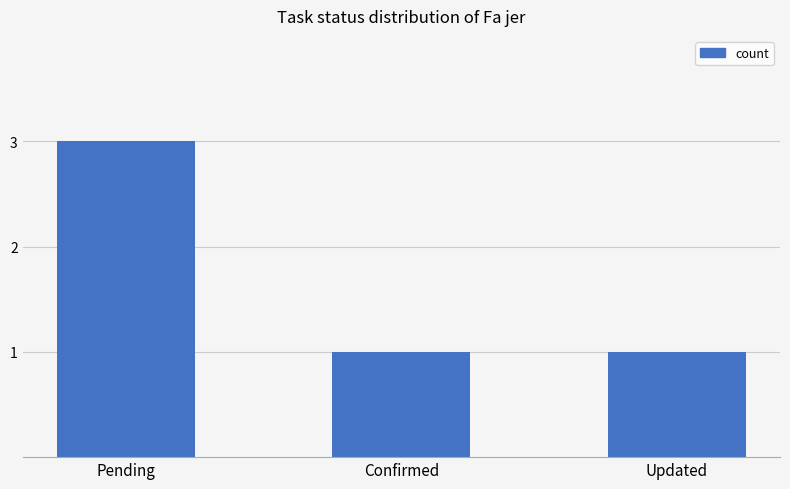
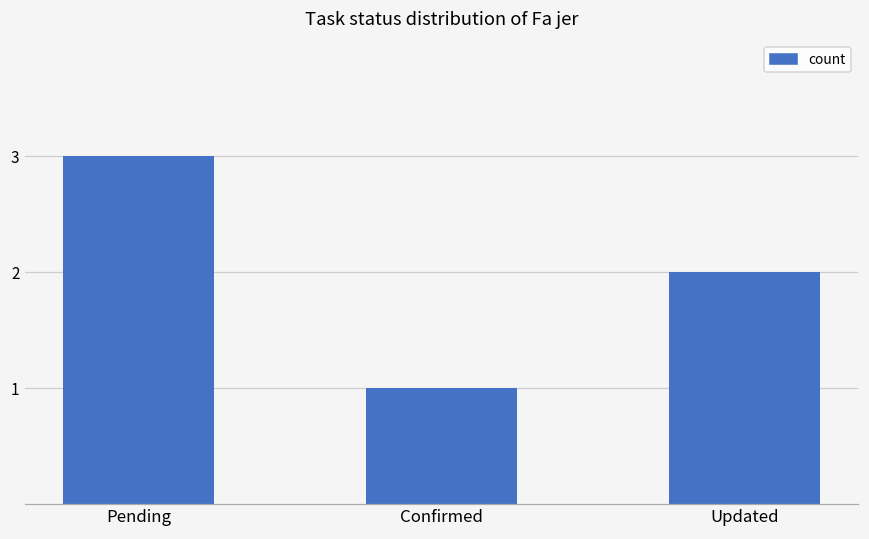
Updated: 1 -> 2
